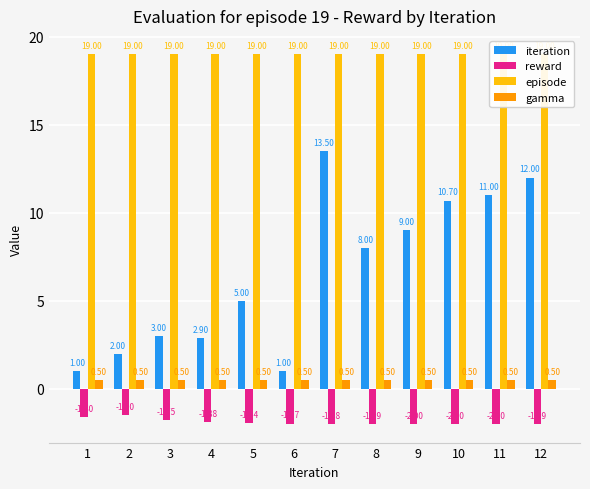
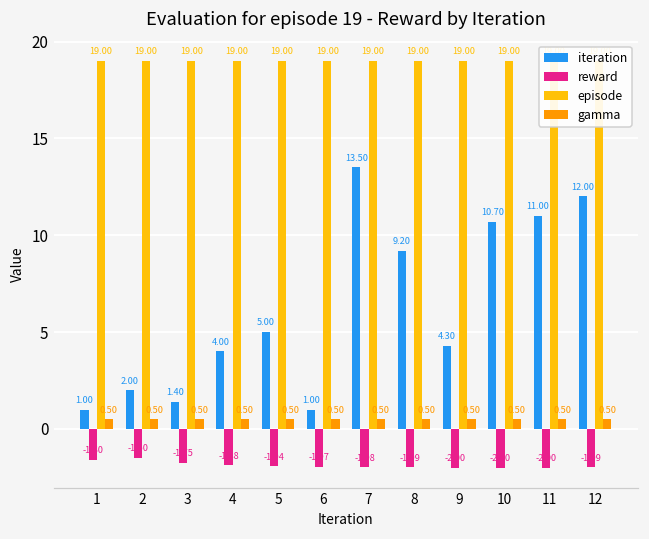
iteration, 3: 3.00 -> 1.40
iteration, 4: 2.90 -> 4.00
iteration, 8: 8.00 -> 9.20
iteration, 9: 9.00 -> 4.30
